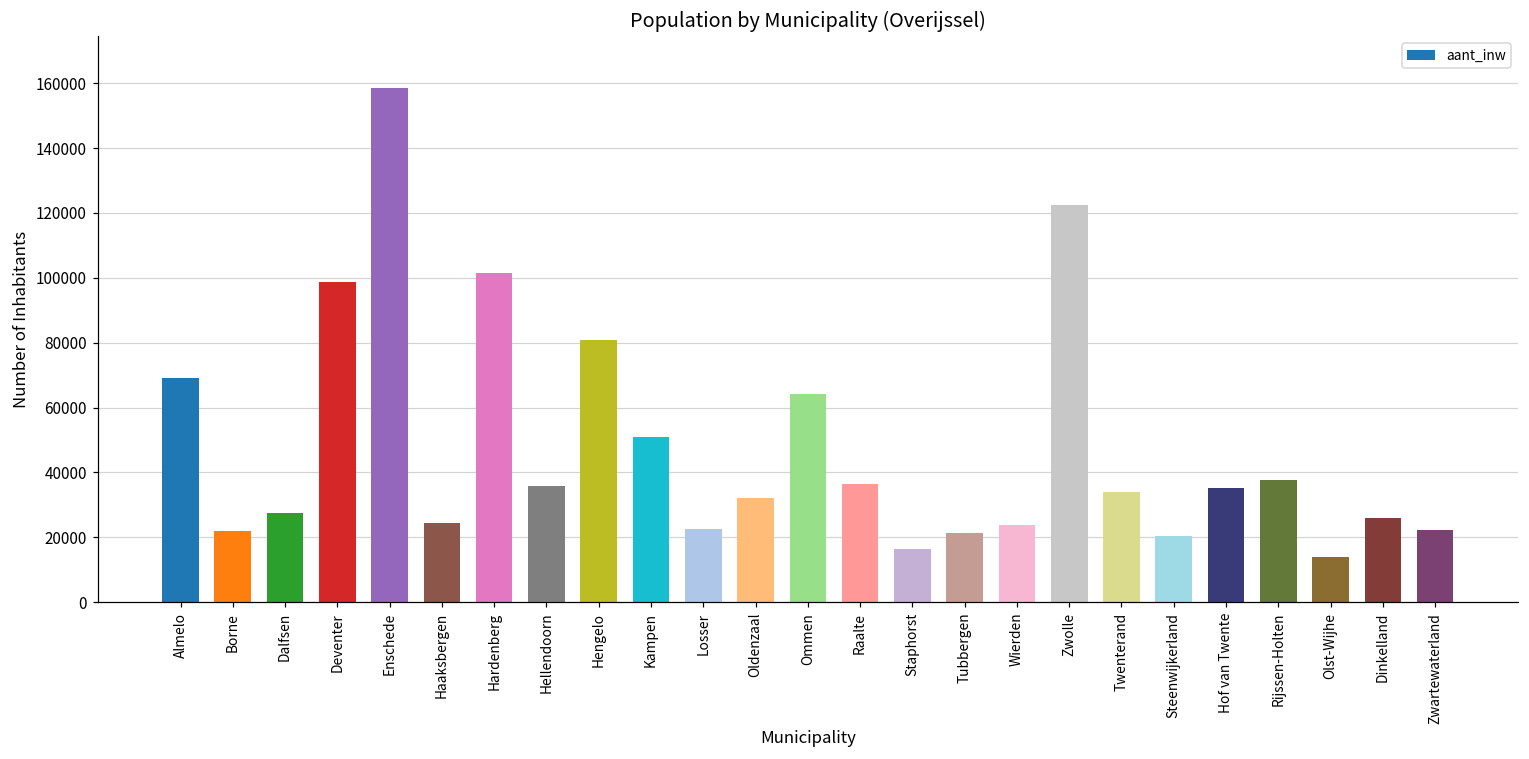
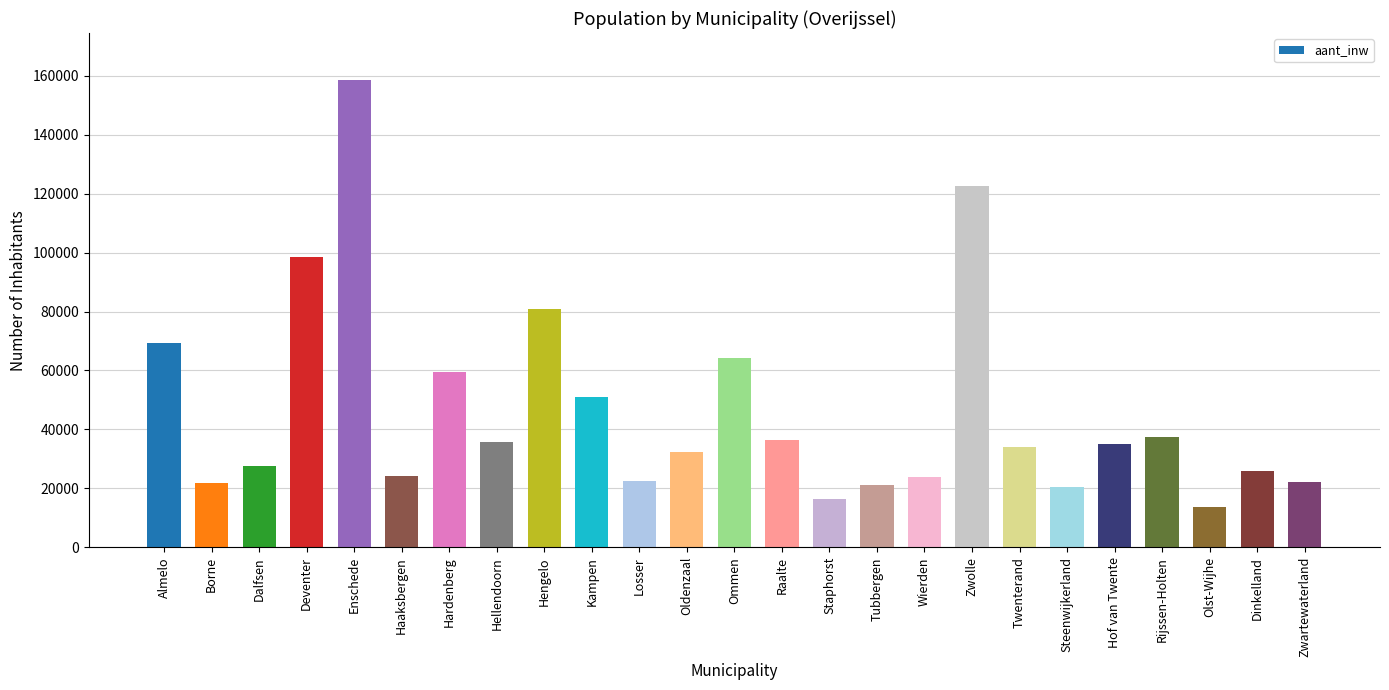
Hardenberg: 101000 -> 60000
